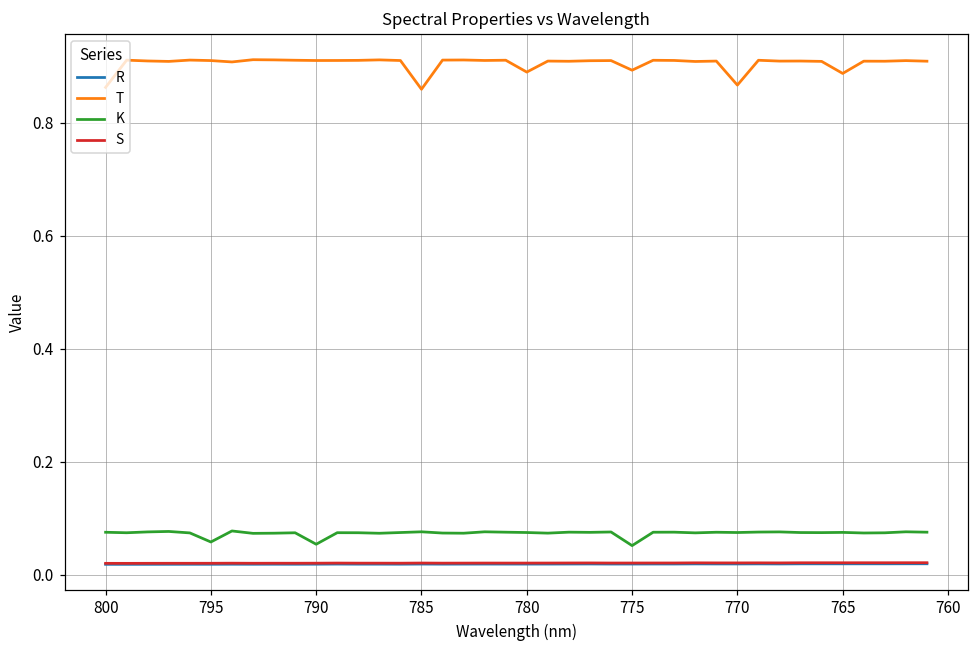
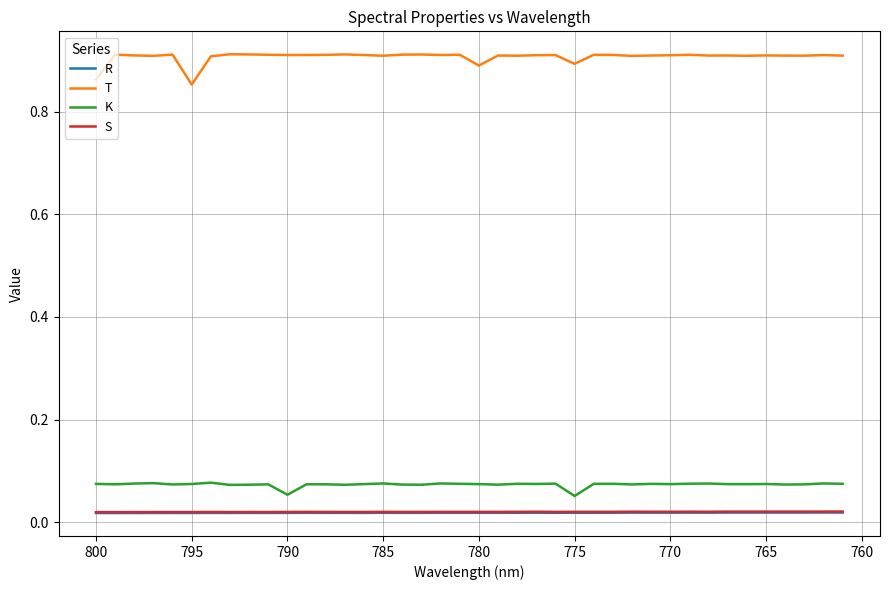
T, 795: 0.91 -> 0.85
K, 795: 0.06 -> 0.07
T, 785: 0.86 -> 0.91
T, 770: 0.87 -> 0.91
T, 765: 0.89 -> 0.91
